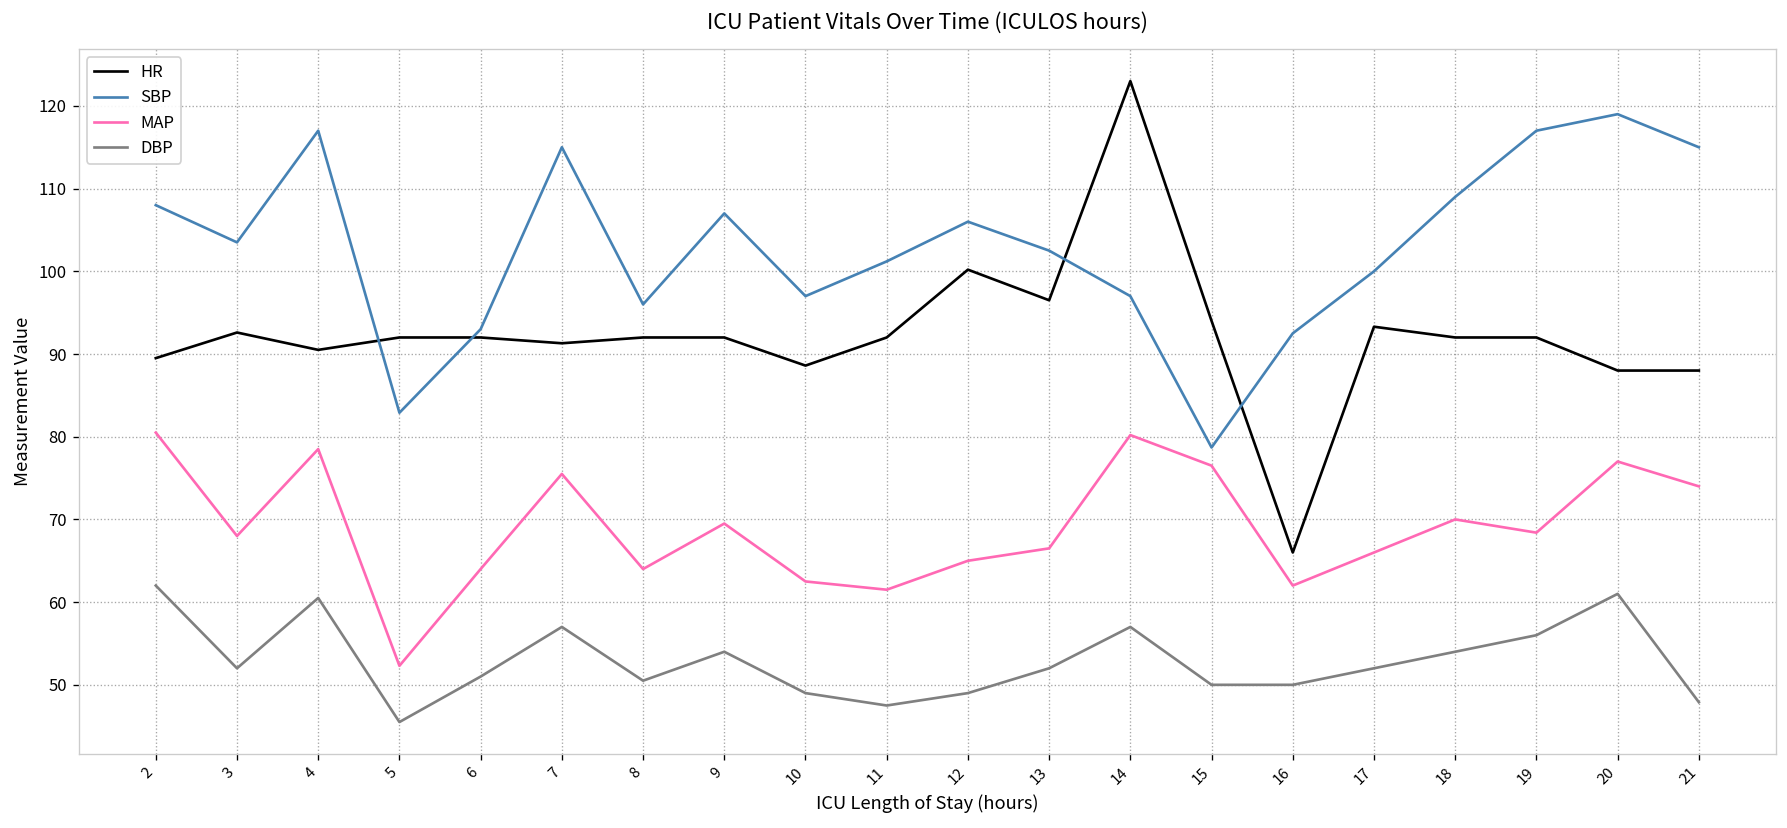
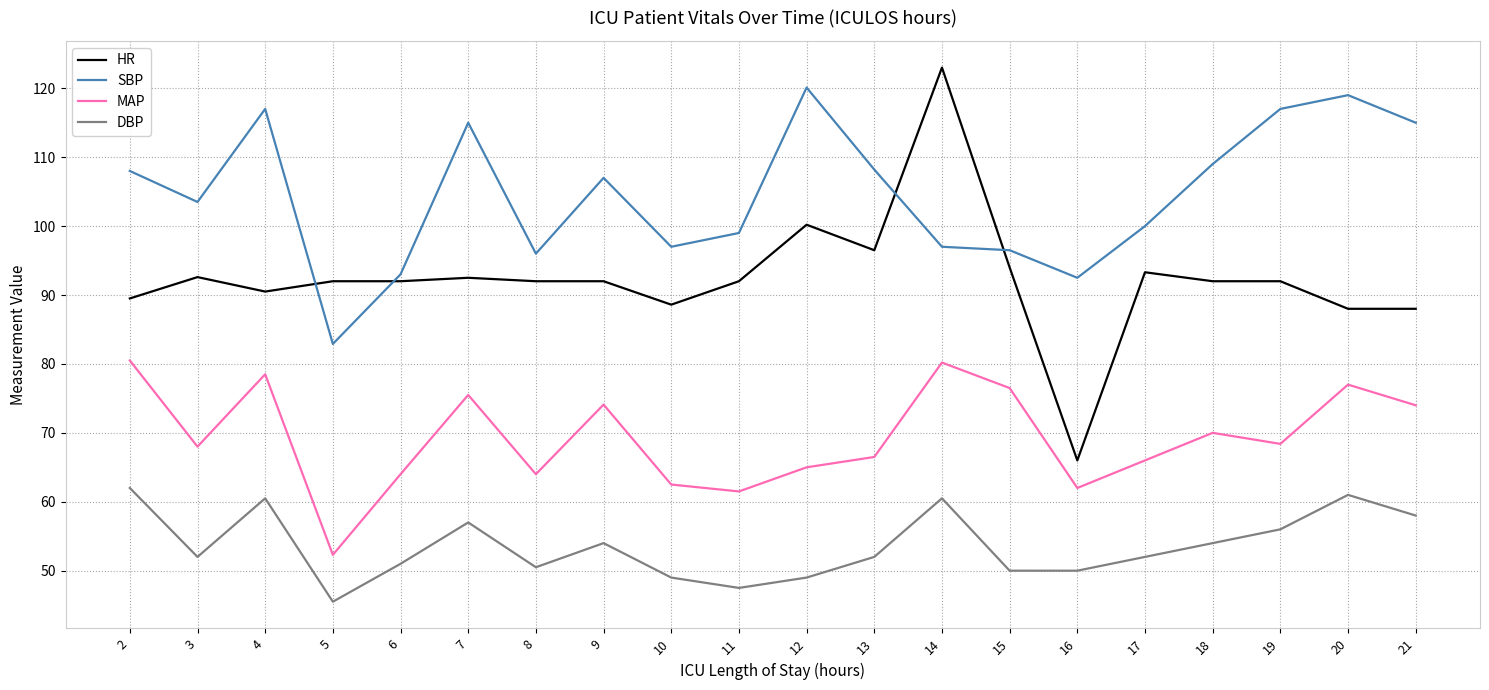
HR, 7: 91 -> 93
MAP, 9: 70 -> 74
SBP, 11: 101 -> 99
SBP, 12: 106 -> 120
SBP, 13: 103 -> 108
DBP, 14: 57 -> 61
SBP, 15: 79 -> 97
DBP, 21: 48 -> 58
